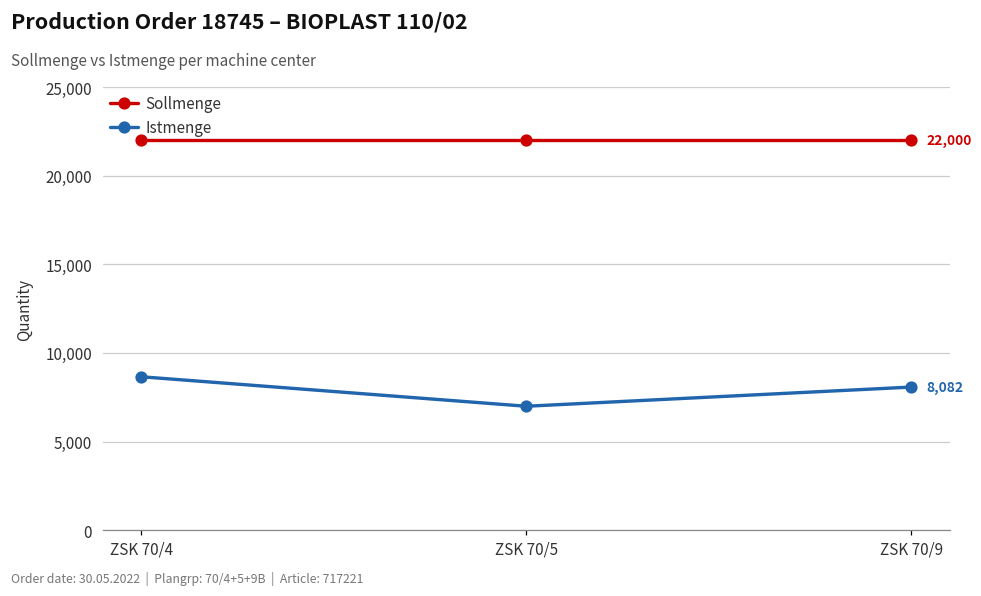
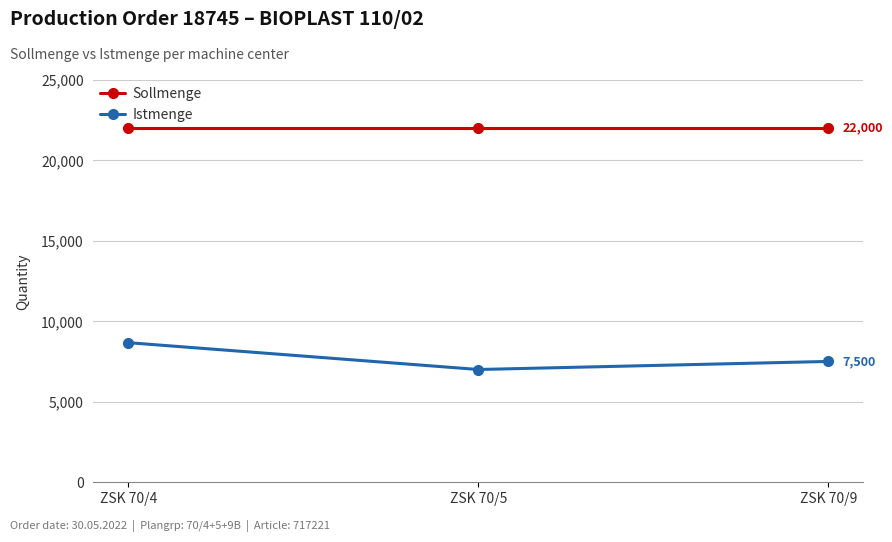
Istmenge, ZSK 70/9: 8,082 -> 7,500
